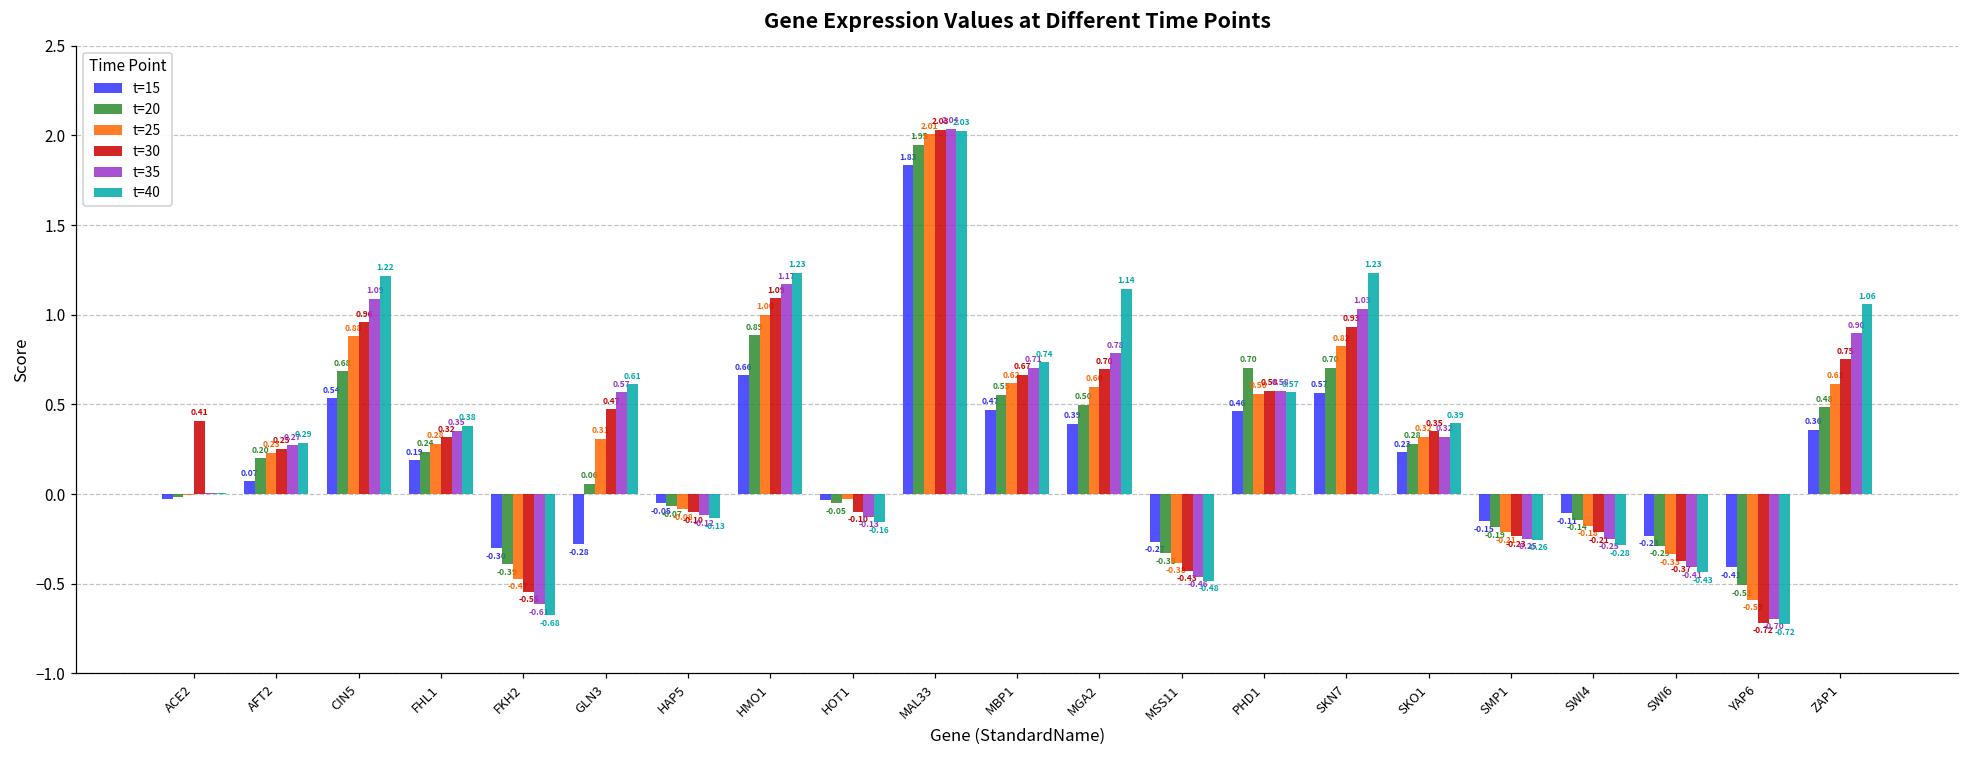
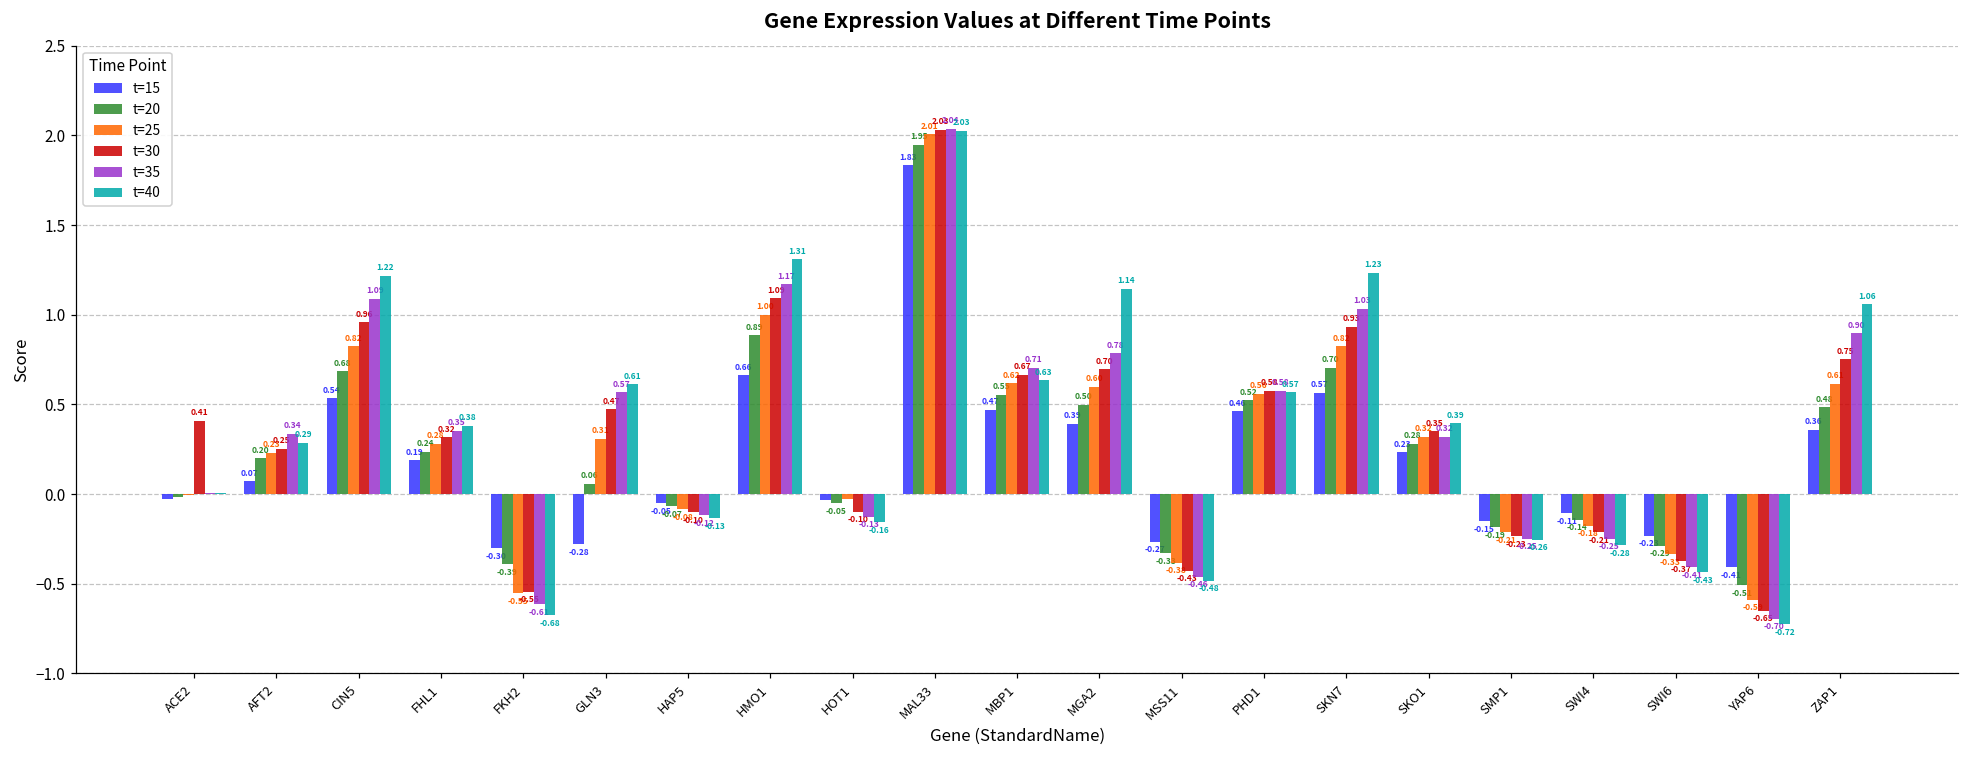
t=35, AFT2: 0.27 -> 0.34
t=25, CIN5: 0.88 -> 0.82
t=25, FKH2: -0.47 -> -0.55
t=40, HMO1: 1.23 -> 1.31
t=40, MBP1: 0.74 -> 0.63
t=20, PHD1: 0.70 -> 0.52
t=30, YAP6: -0.72 -> -0.65
